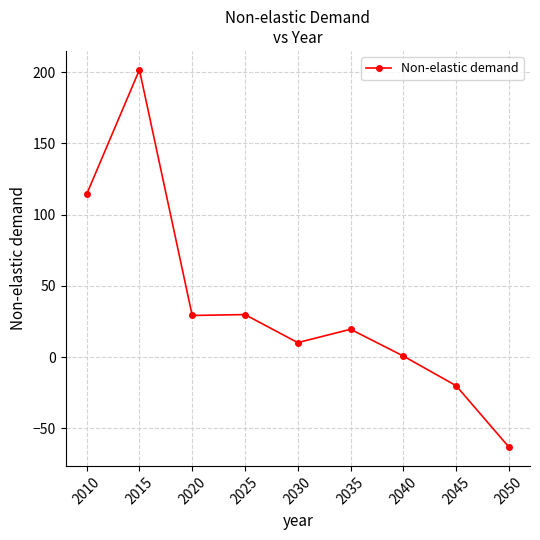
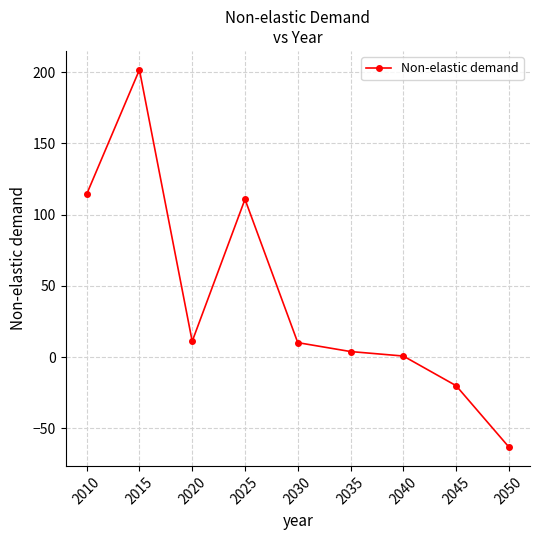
2020: 29 -> 11
2025: 30 -> 111
2035: 19 -> 4
